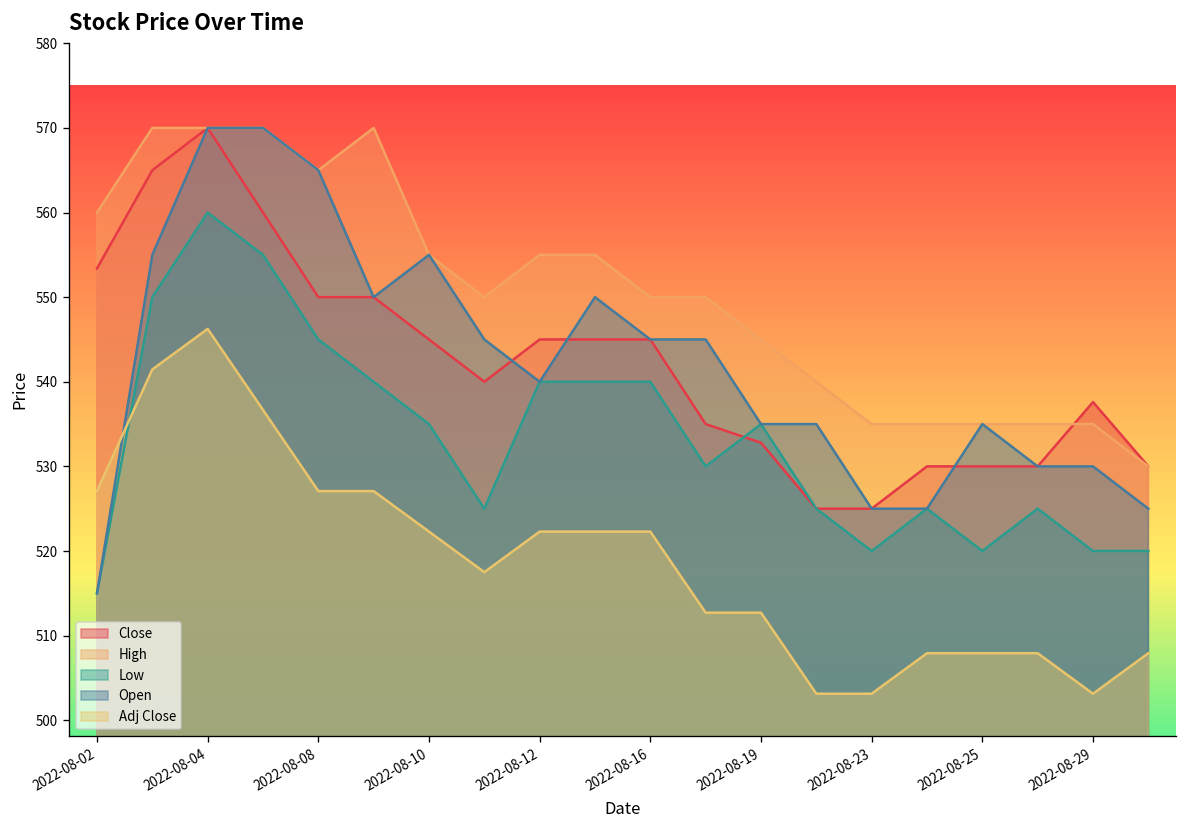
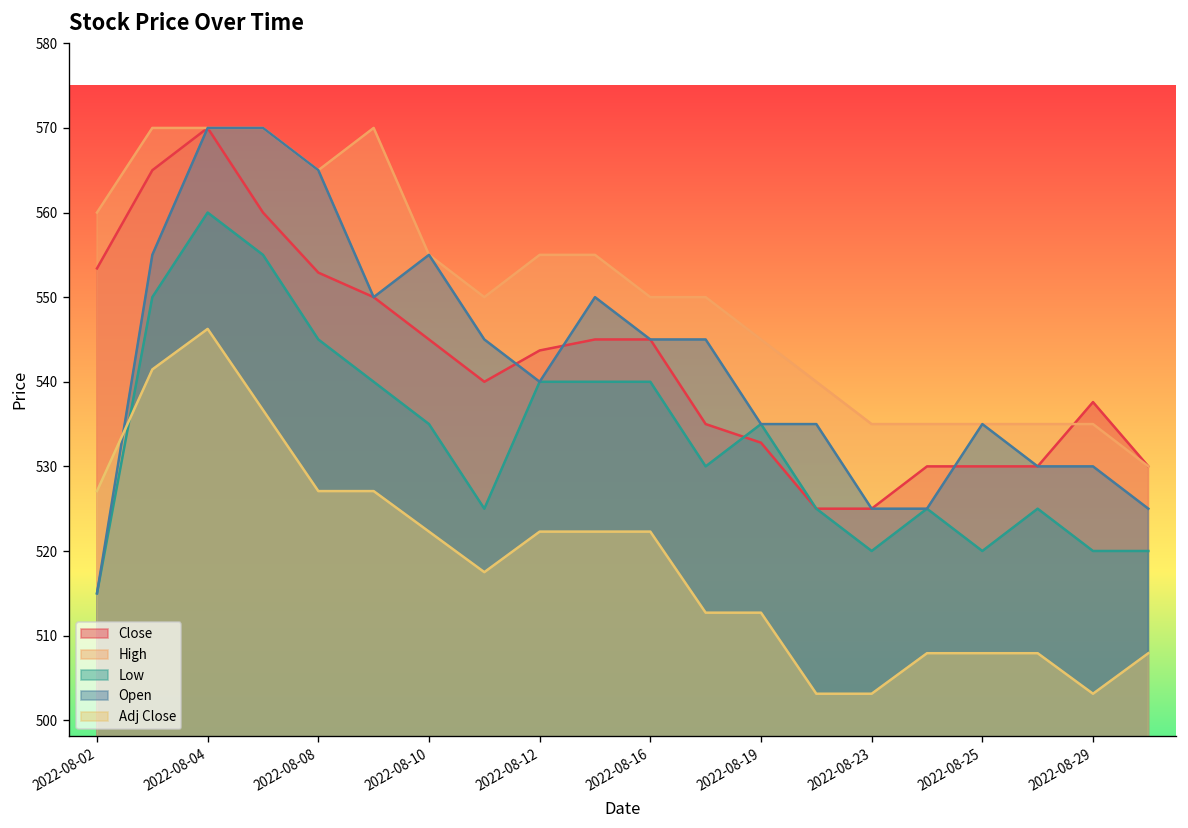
Close, 2022-08-08: 550 -> 553
Close, 2022-08-12: 545 -> 544
